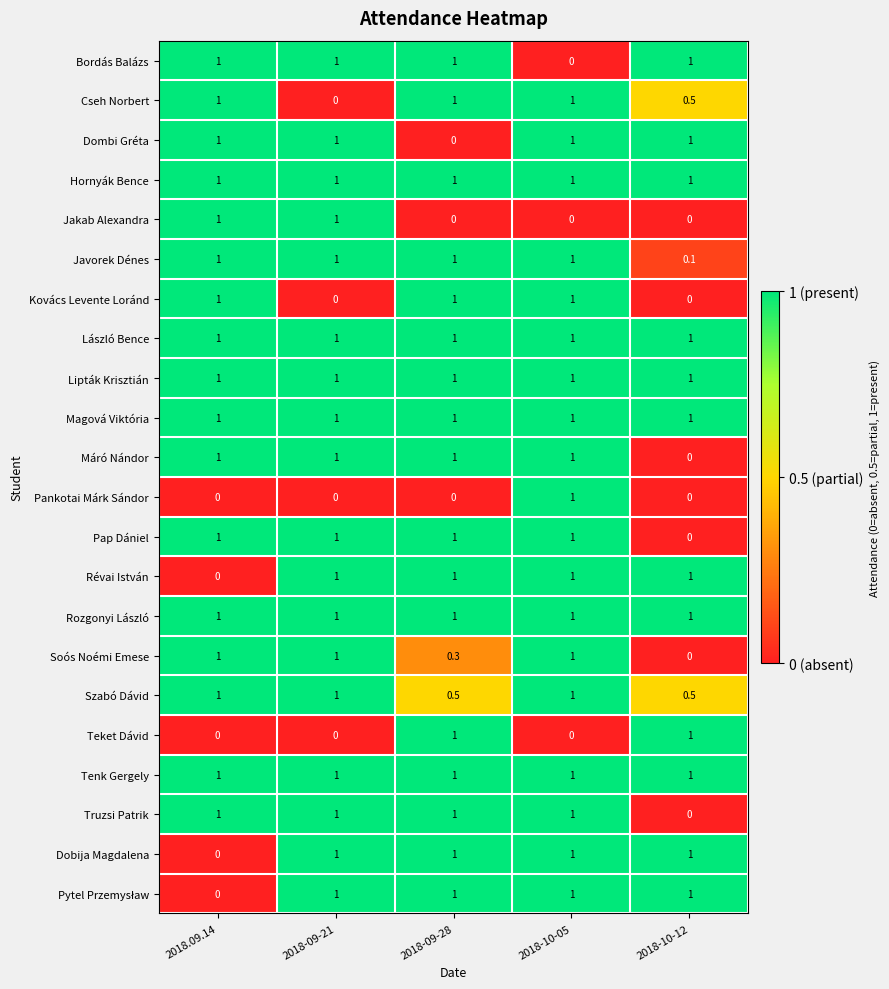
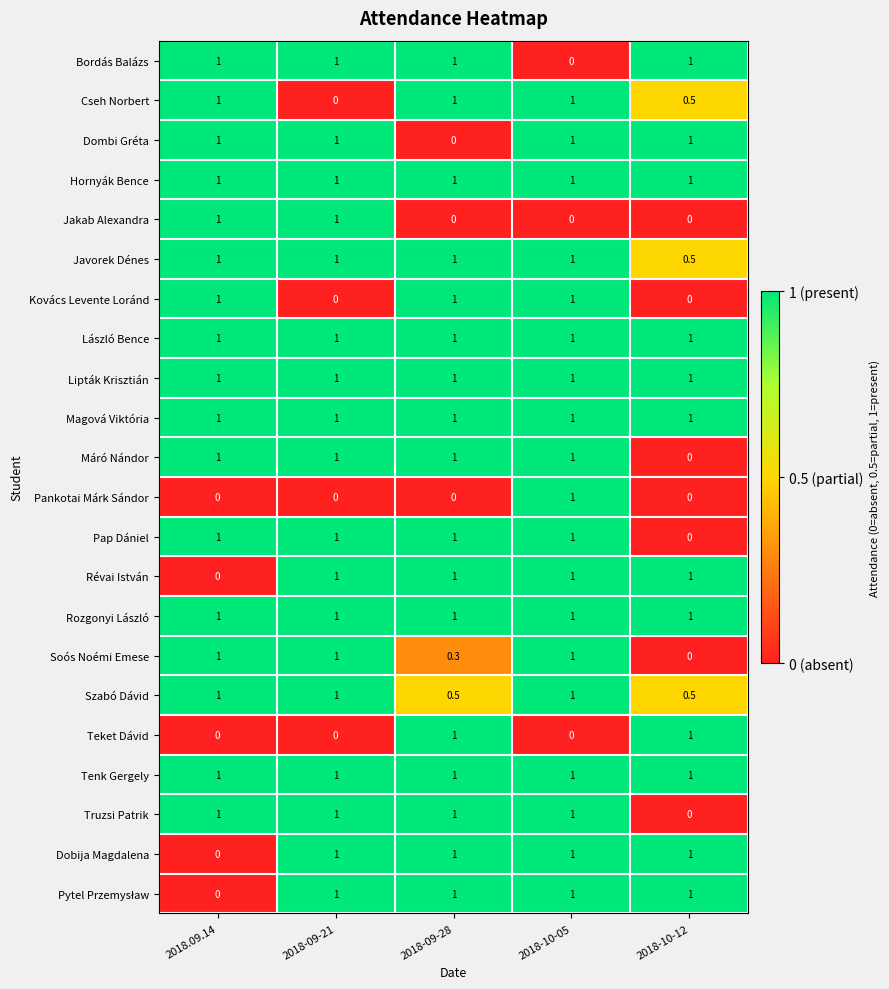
Javorek Dénes, 2018-10-12: 0.1 -> 0.5
